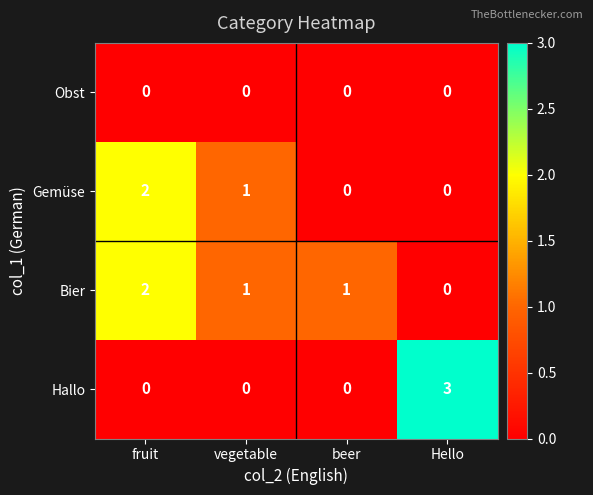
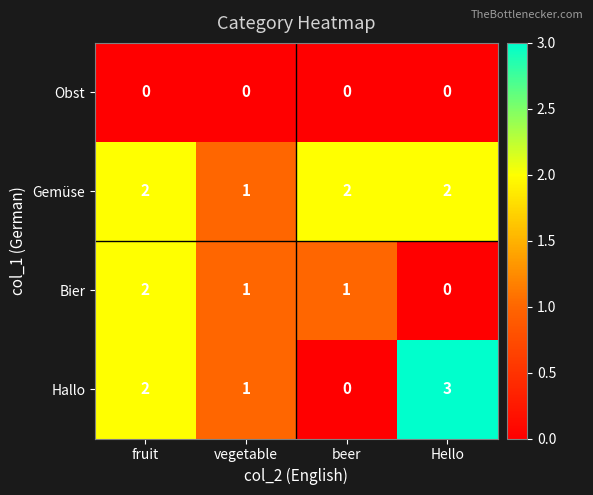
Gemüse, beer: 0 -> 2
Gemüse, Hello: 0 -> 2
Hallo, fruit: 0 -> 2
Hallo, vegetable: 0 -> 1
